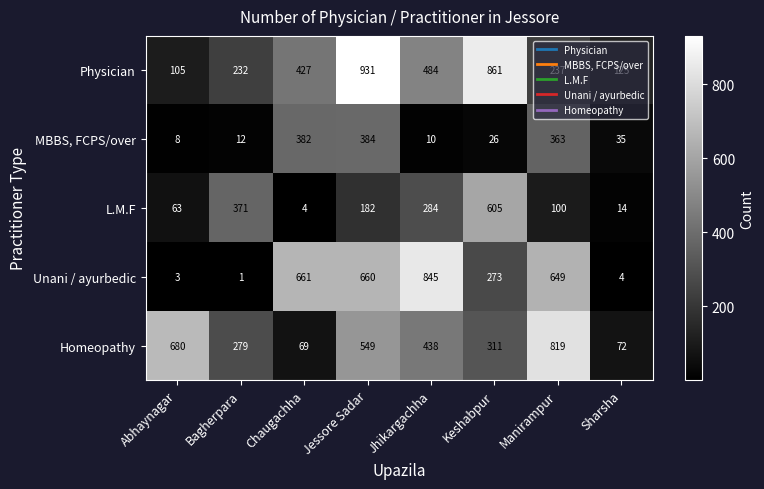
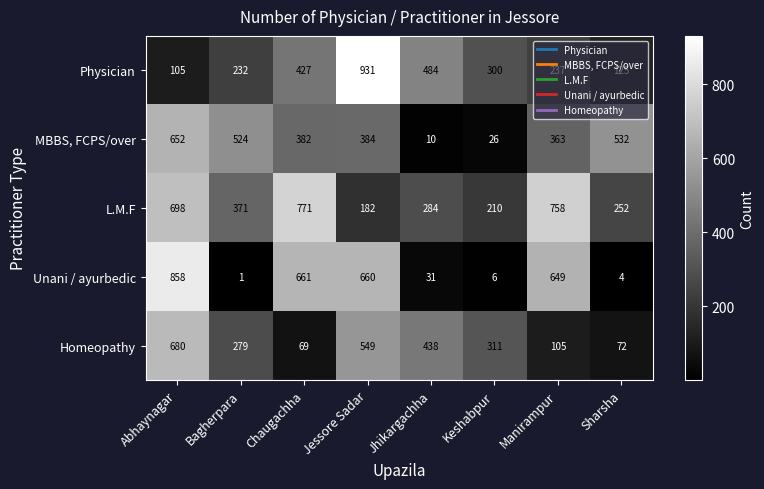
Physician, Keshabpur: 861 -> 300
MBBS, FCPS/over, Abhaynagar: 8 -> 652
MBBS, FCPS/over, Bagherpara: 12 -> 524
MBBS, FCPS/over, Sharsha: 35 -> 532
L.M.F, Abhaynagar: 63 -> 698
L.M.F, Chaugachha: 4 -> 771
L.M.F, Keshabpur: 605 -> 210
L.M.F, Manirampur: 100 -> 758
L.M.F, Sharsha: 14 -> 252
Unani / ayurbedic, Abhaynagar: 3 -> 858
Unani / ayurbedic, Jhikargachha: 845 -> 31
Unani / ayurbedic, Keshabpur: 273 -> 6
Homeopathy, Manirampur: 819 -> 105
